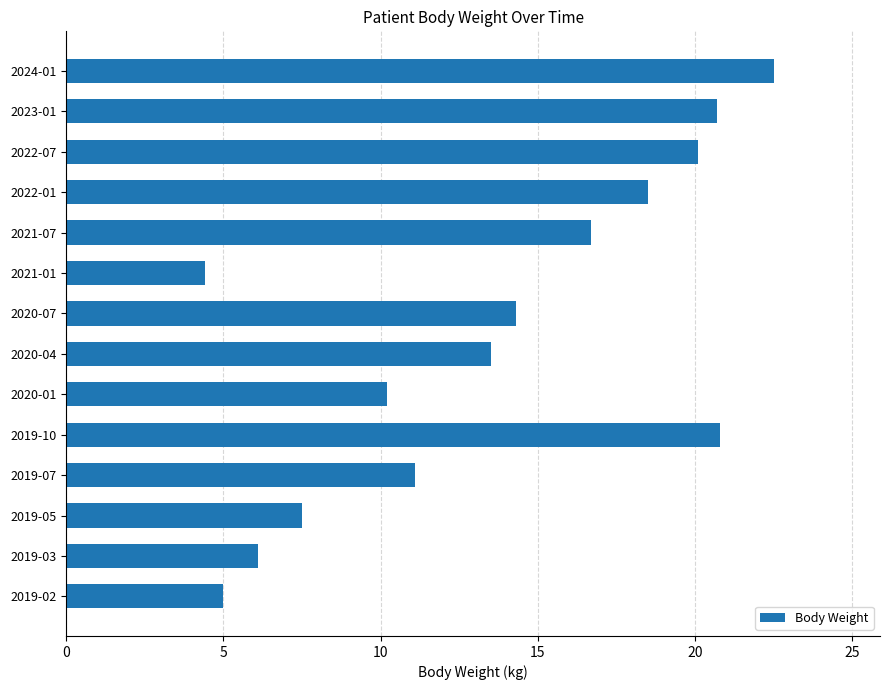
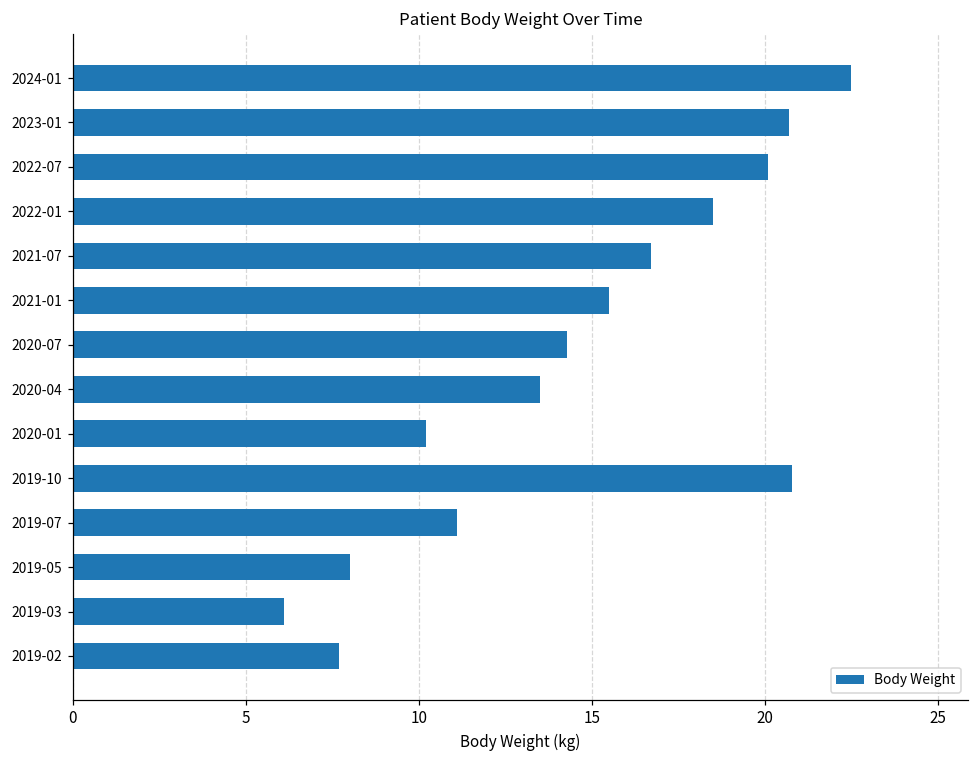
2021-01: 4.4 -> 15.5
2019-05: 7.5 -> 8.0
2019-02: 5.0 -> 7.7
